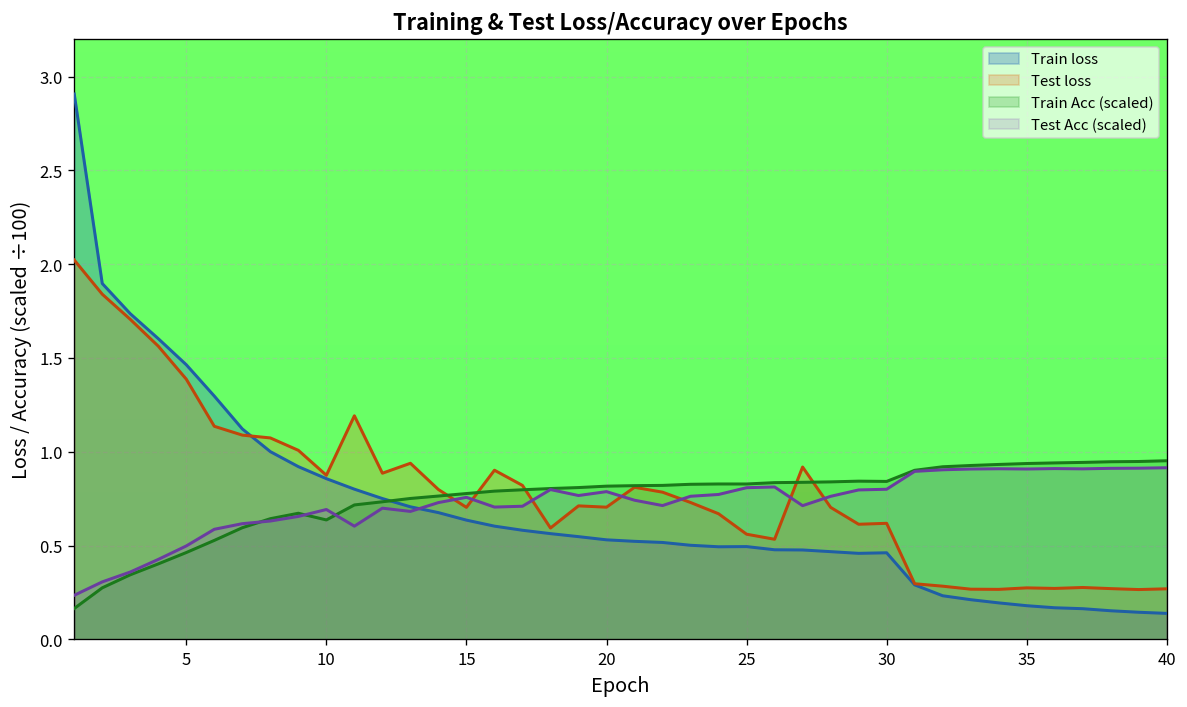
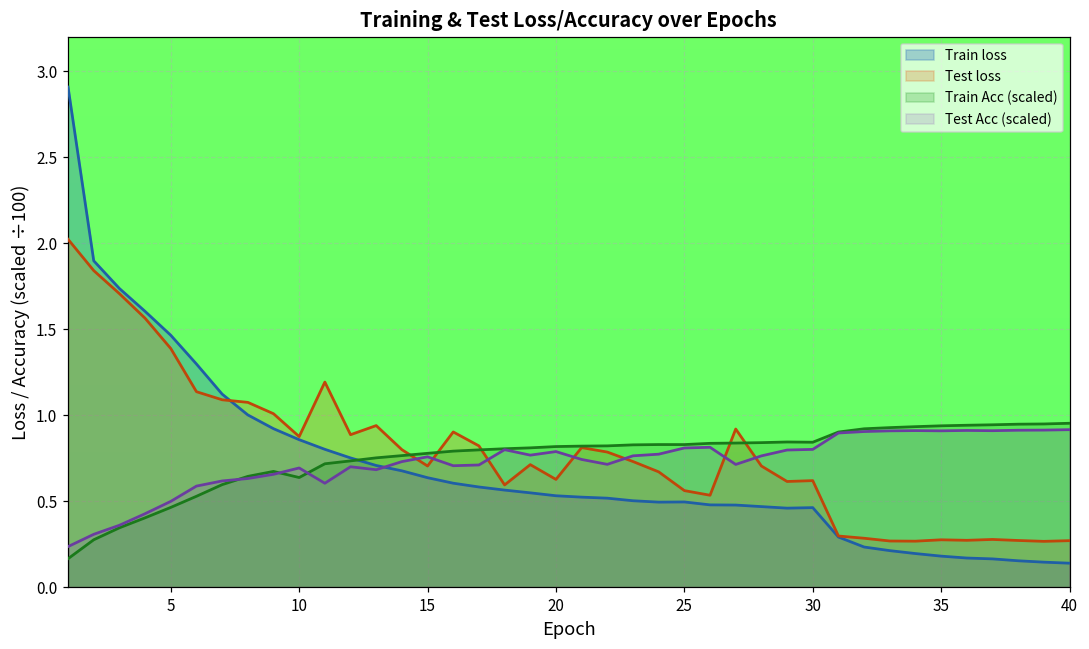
Test loss, 20: 0.71 -> 0.63
